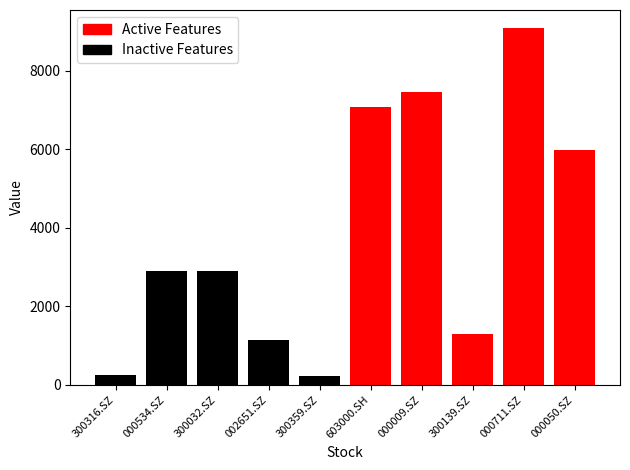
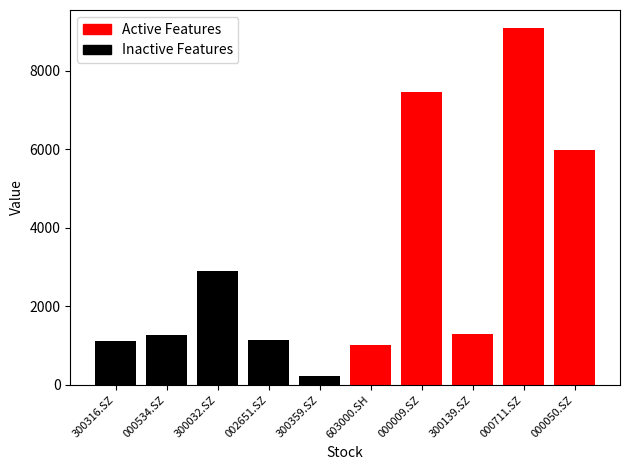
300316.SZ: 300 -> 1100
000534.SZ: 2900 -> 1300
603000.SH: 7100 -> 1000
